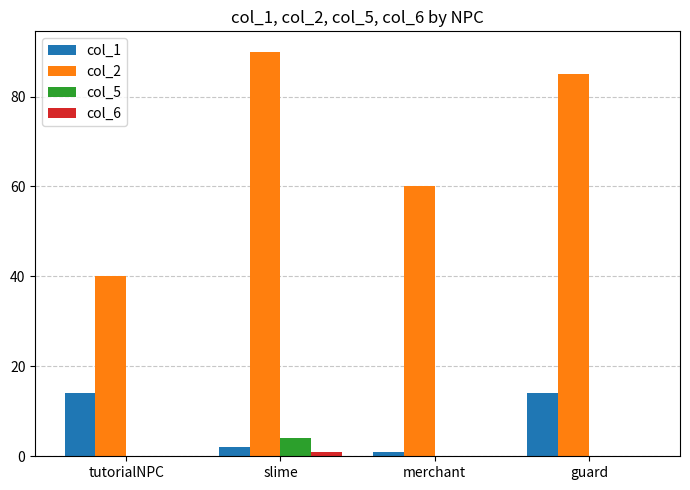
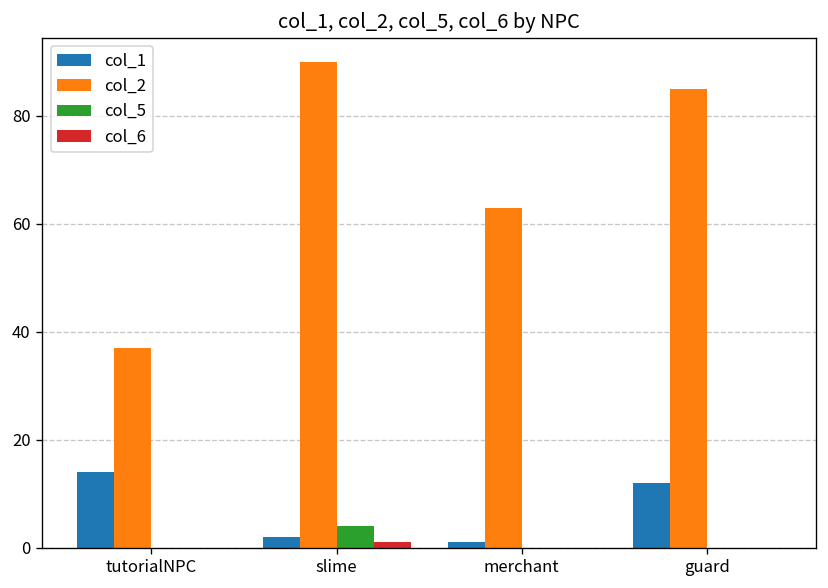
col_2, tutorialNPC: 40 -> 37
col_2, merchant: 60 -> 63
col_1, guard: 14 -> 12
